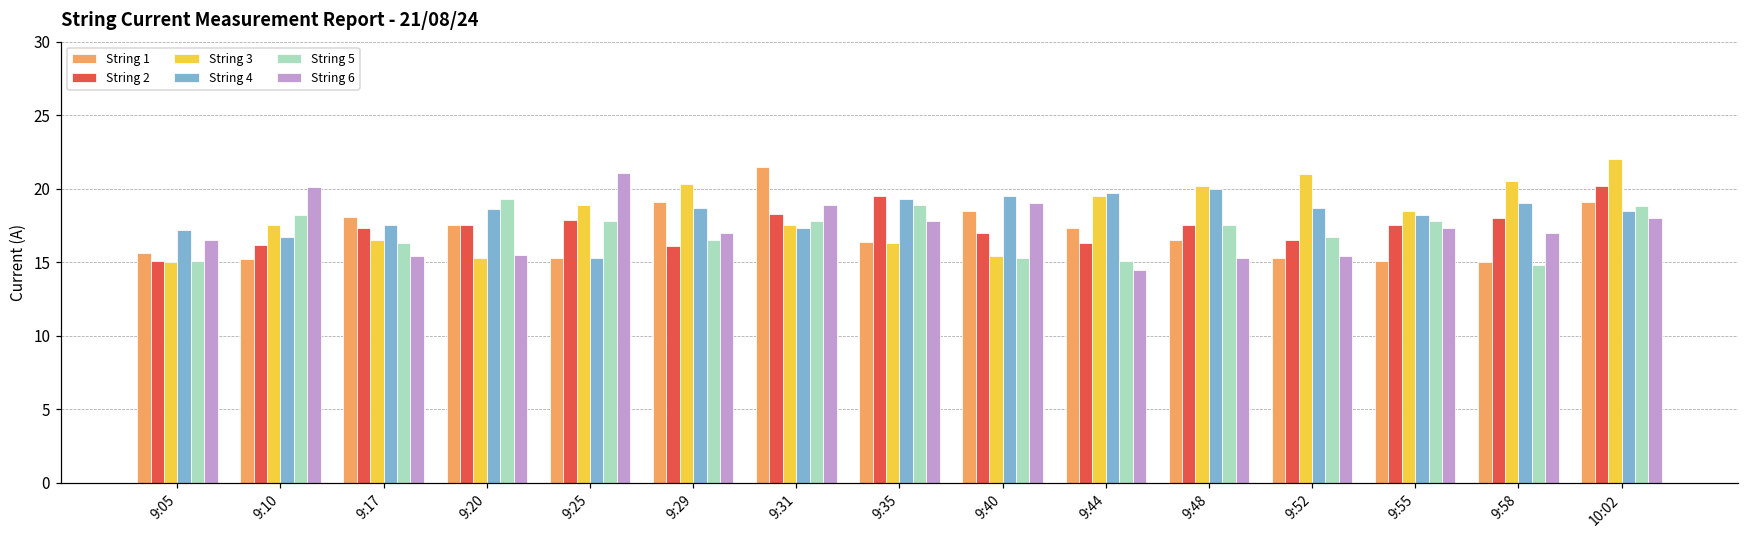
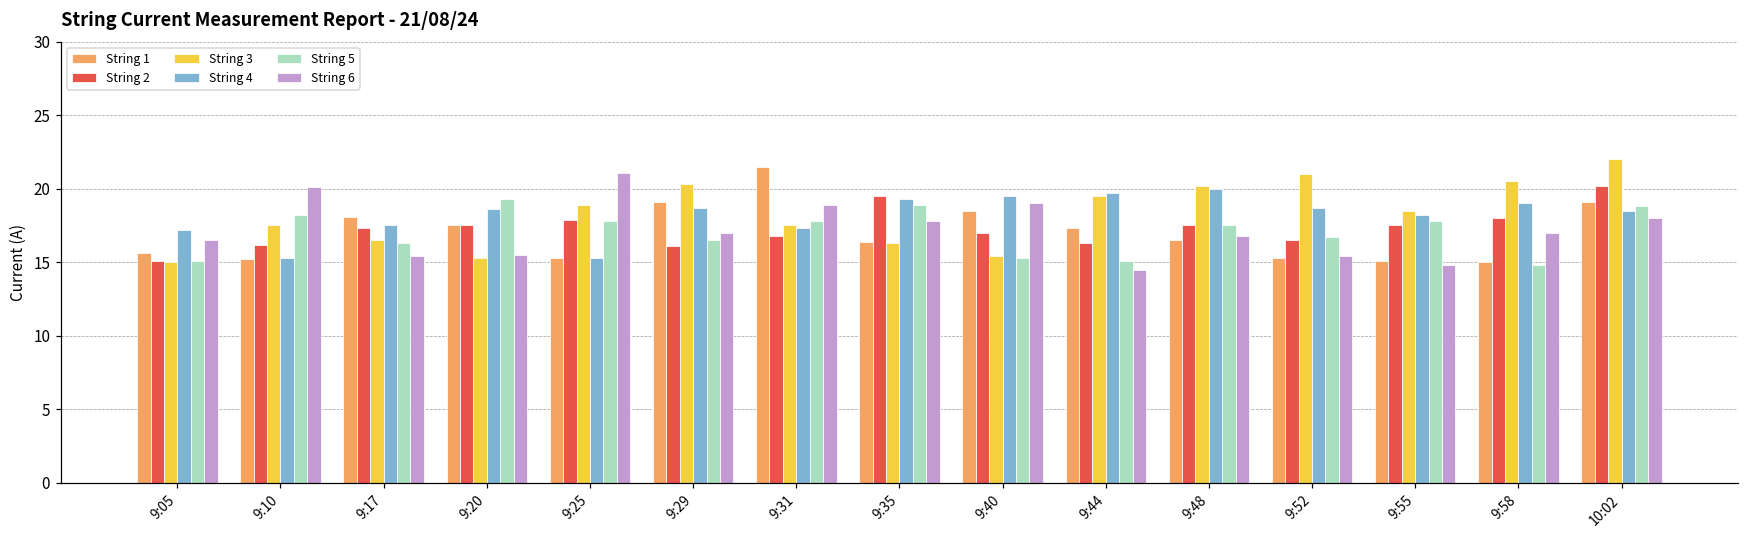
String 4, 9:10: 16.7 -> 15.3
String 2, 9:31: 18.3 -> 16.8
String 6, 9:48: 15.3 -> 16.8
String 6, 9:55: 17.3 -> 14.8
